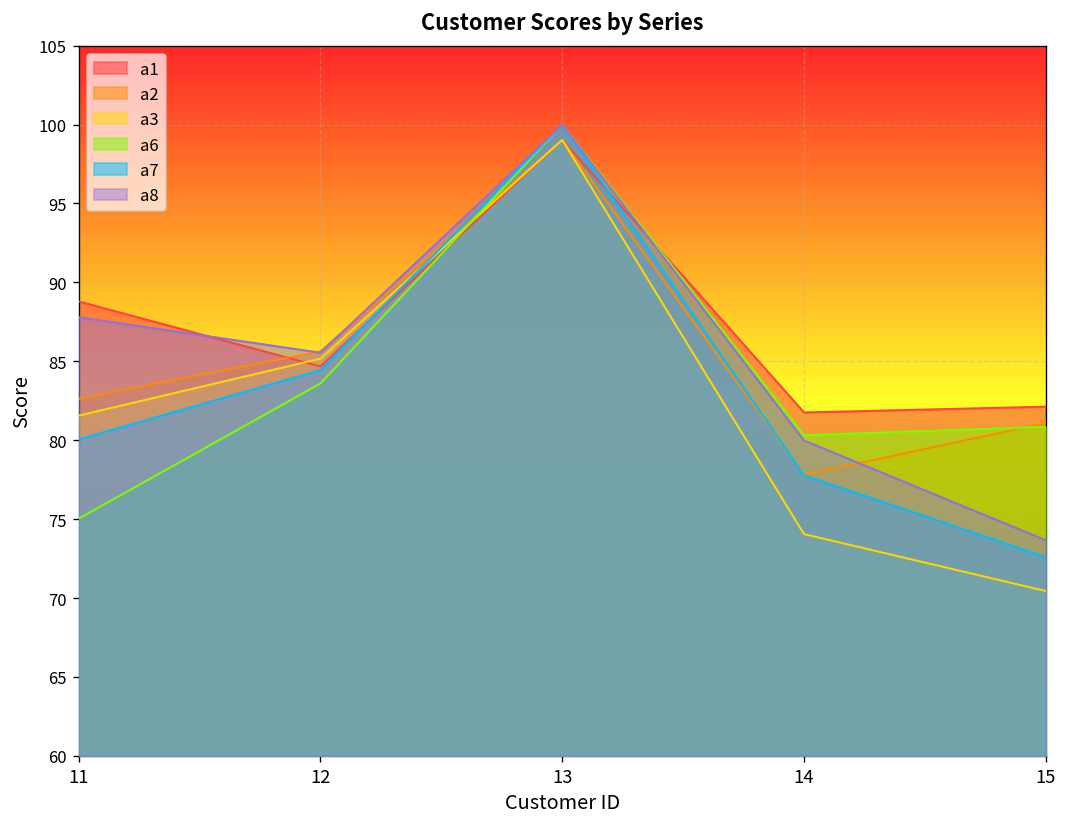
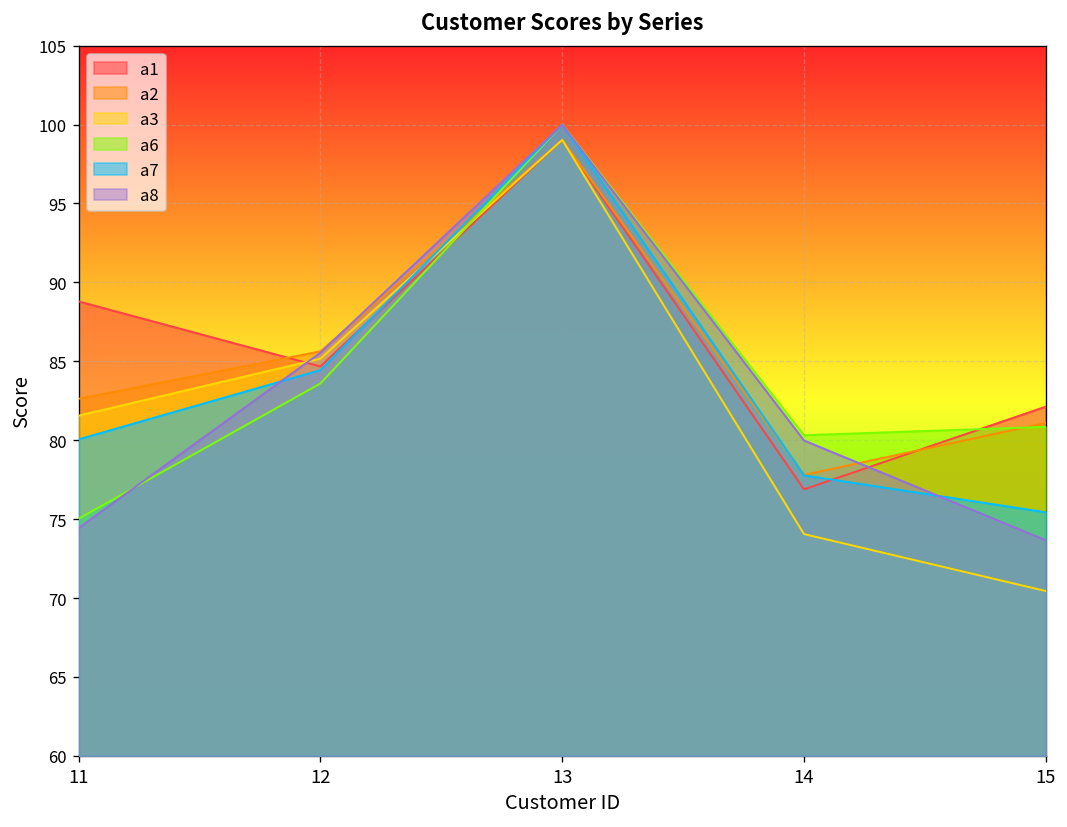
a8, 11: 87.8 -> 74.4
a1, 14: 81.8 -> 76.9
a7, 15: 72.6 -> 75.4
